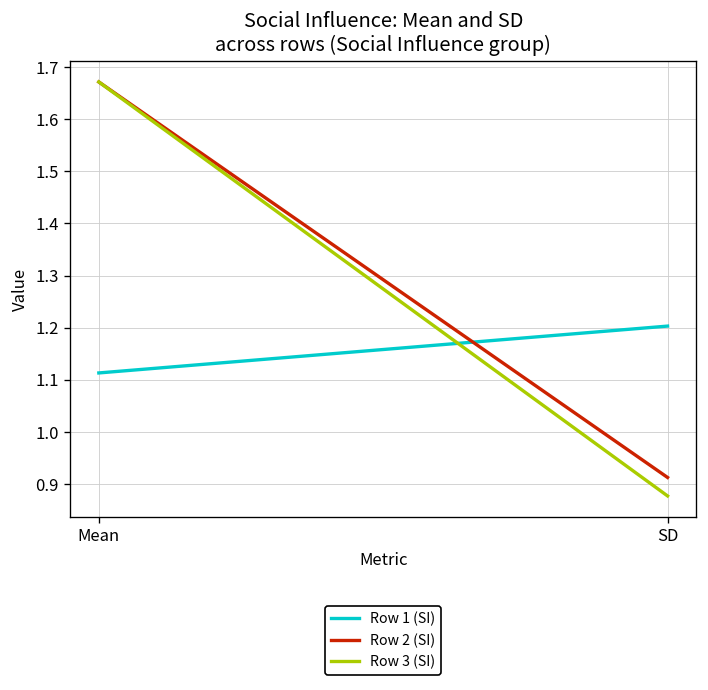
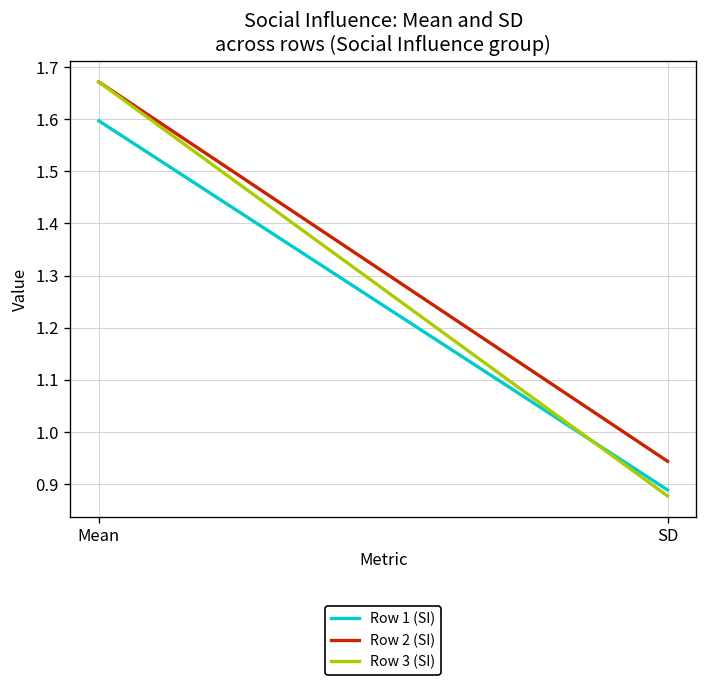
Row 1 (SI), Mean: 1.11 -> 1.60
Row 1 (SI), SD: 1.20 -> 0.89
Row 2 (SI), SD: 0.91 -> 0.94
